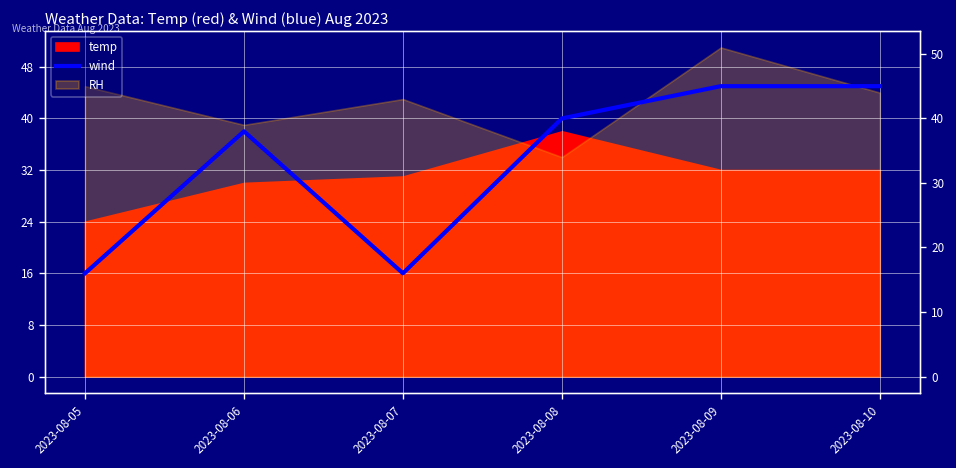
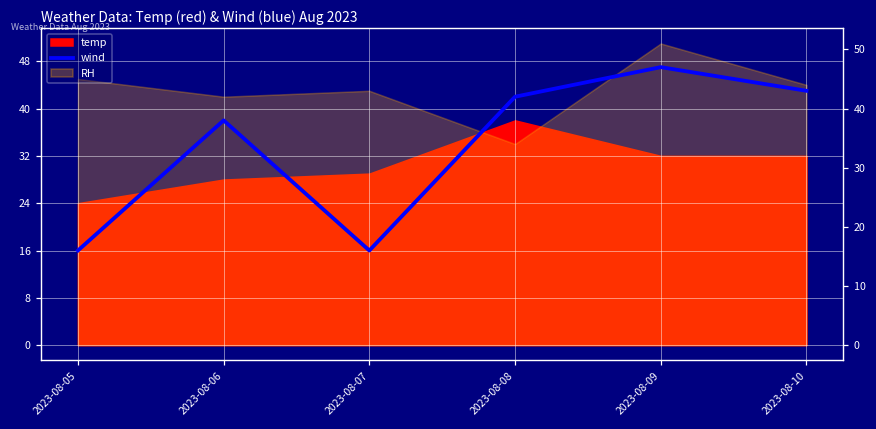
temp, 2023-08-06: 30 -> 28
RH, 2023-08-06: 39 -> 42
temp, 2023-08-07: 31 -> 29
wind, 2023-08-08: 40 -> 42
wind, 2023-08-09: 45 -> 47
wind, 2023-08-10: 45 -> 43
